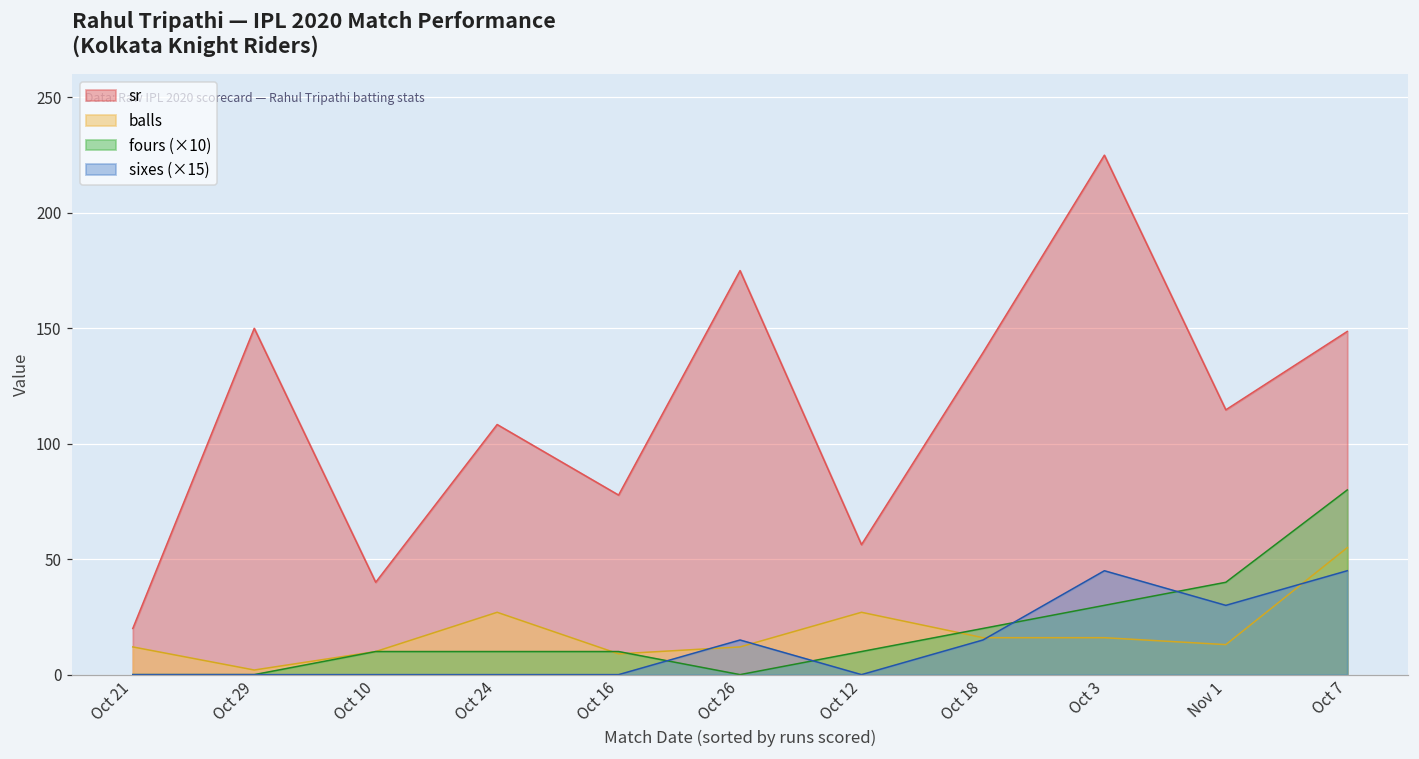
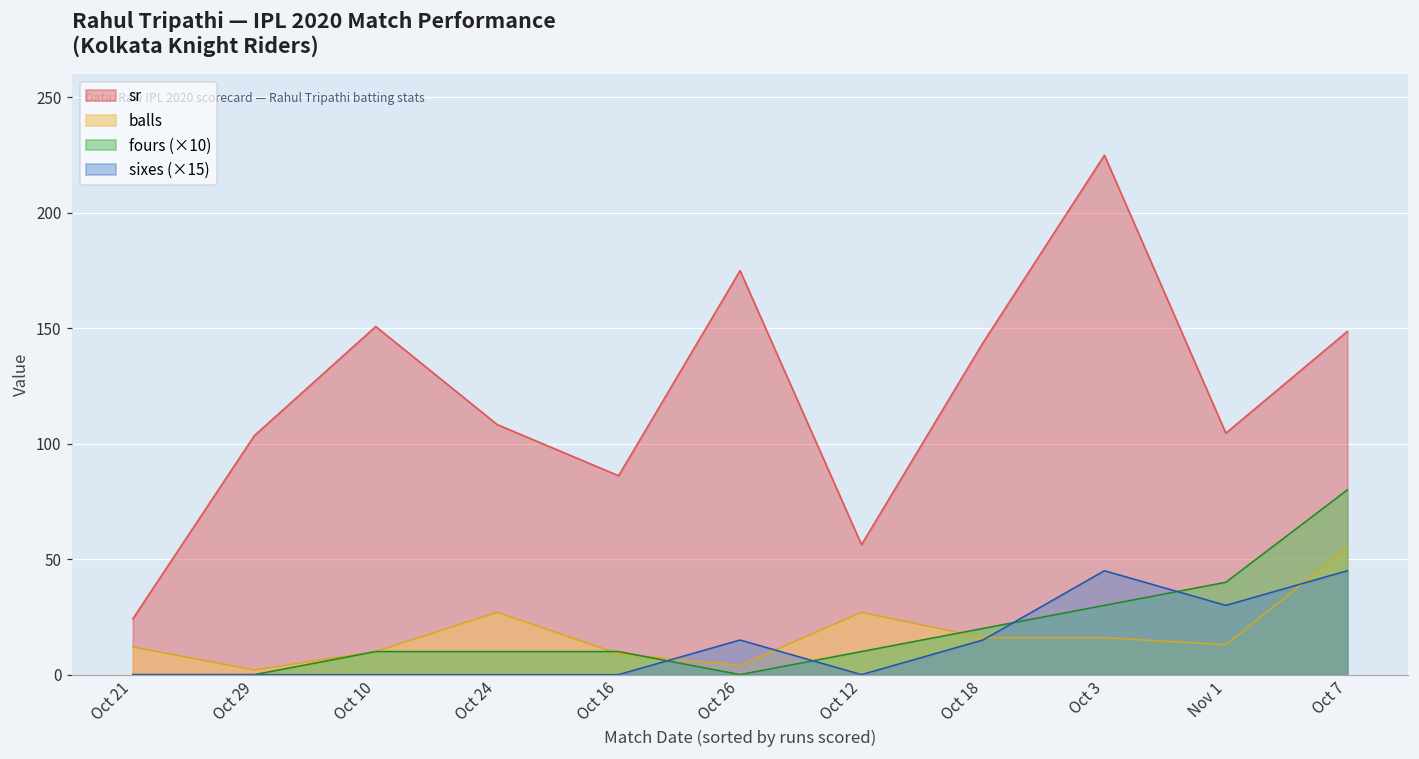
sr, Oct 21: 20 -> 24
sr, Oct 29: 150 -> 104
sr, Oct 10: 40 -> 151
sr, Oct 16: 78 -> 86
balls, Oct 26: 12 -> 4
sr, Oct 18: 139 -> 144
sr, Nov 1: 115 -> 105
